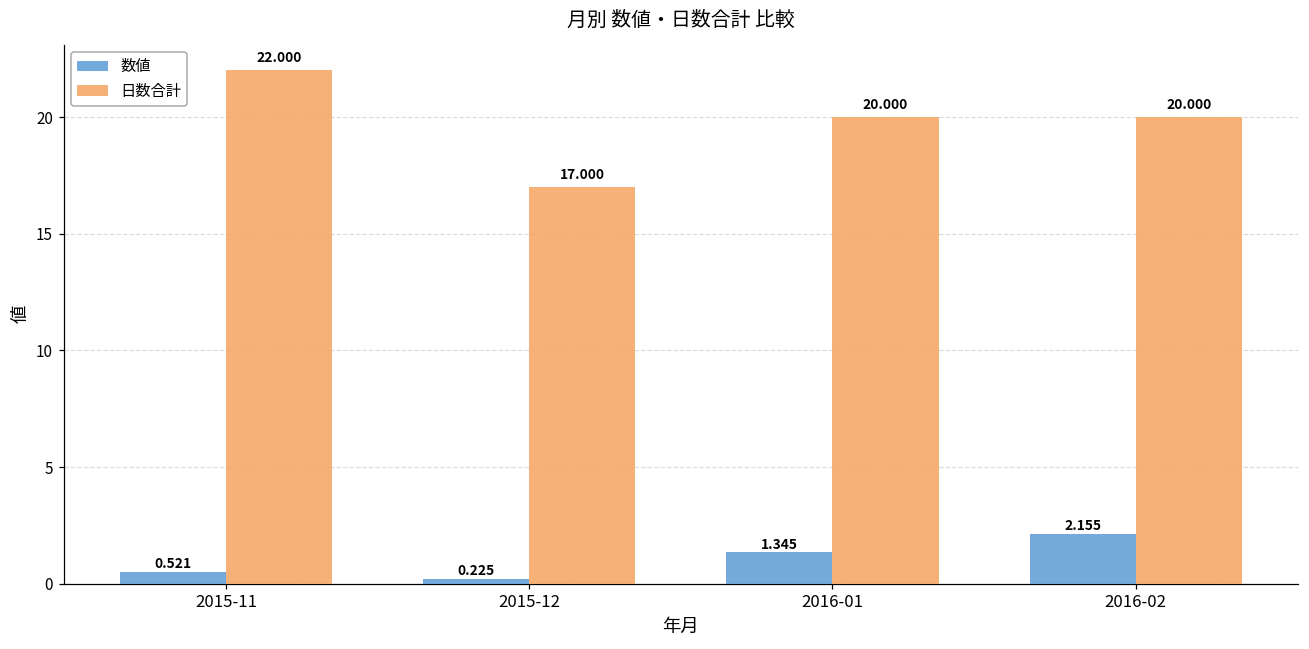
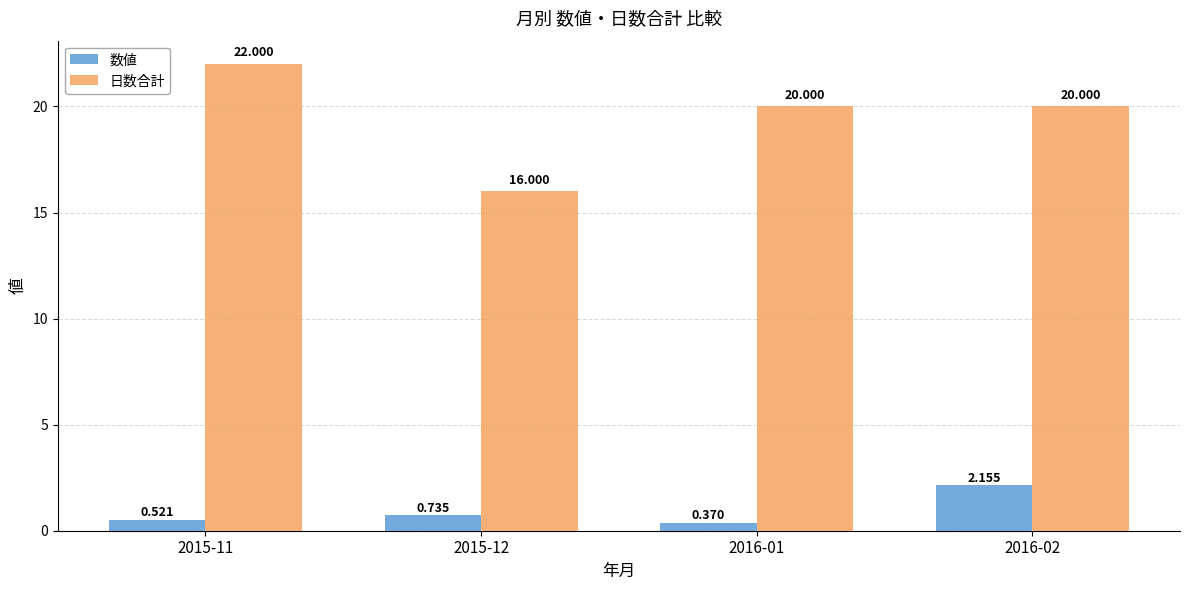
数値, 2015-12: 0.225 -> 0.735
日数合計, 2015-12: 17.000 -> 16.000
数値, 2016-01: 1.345 -> 0.370
